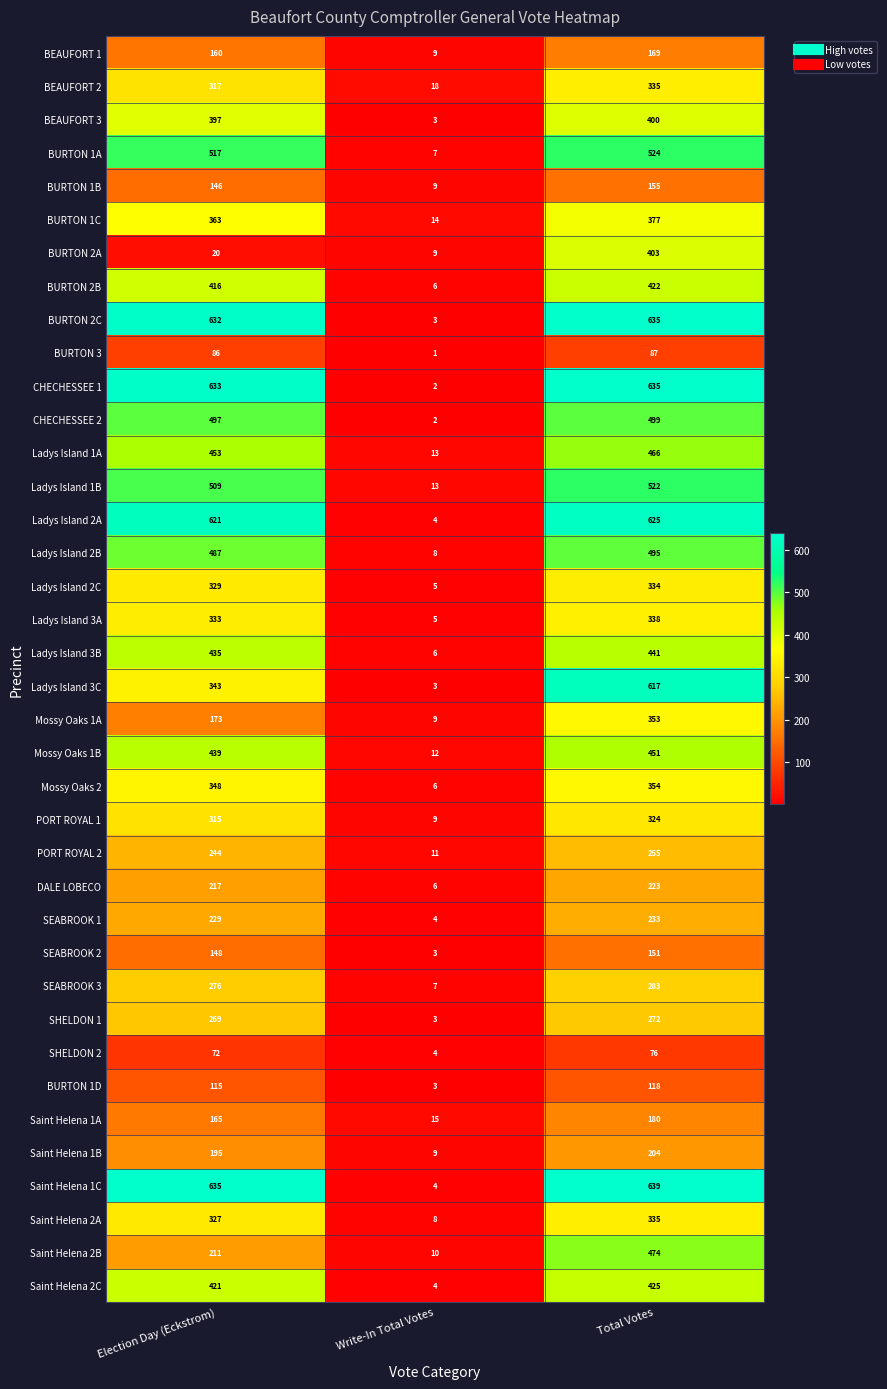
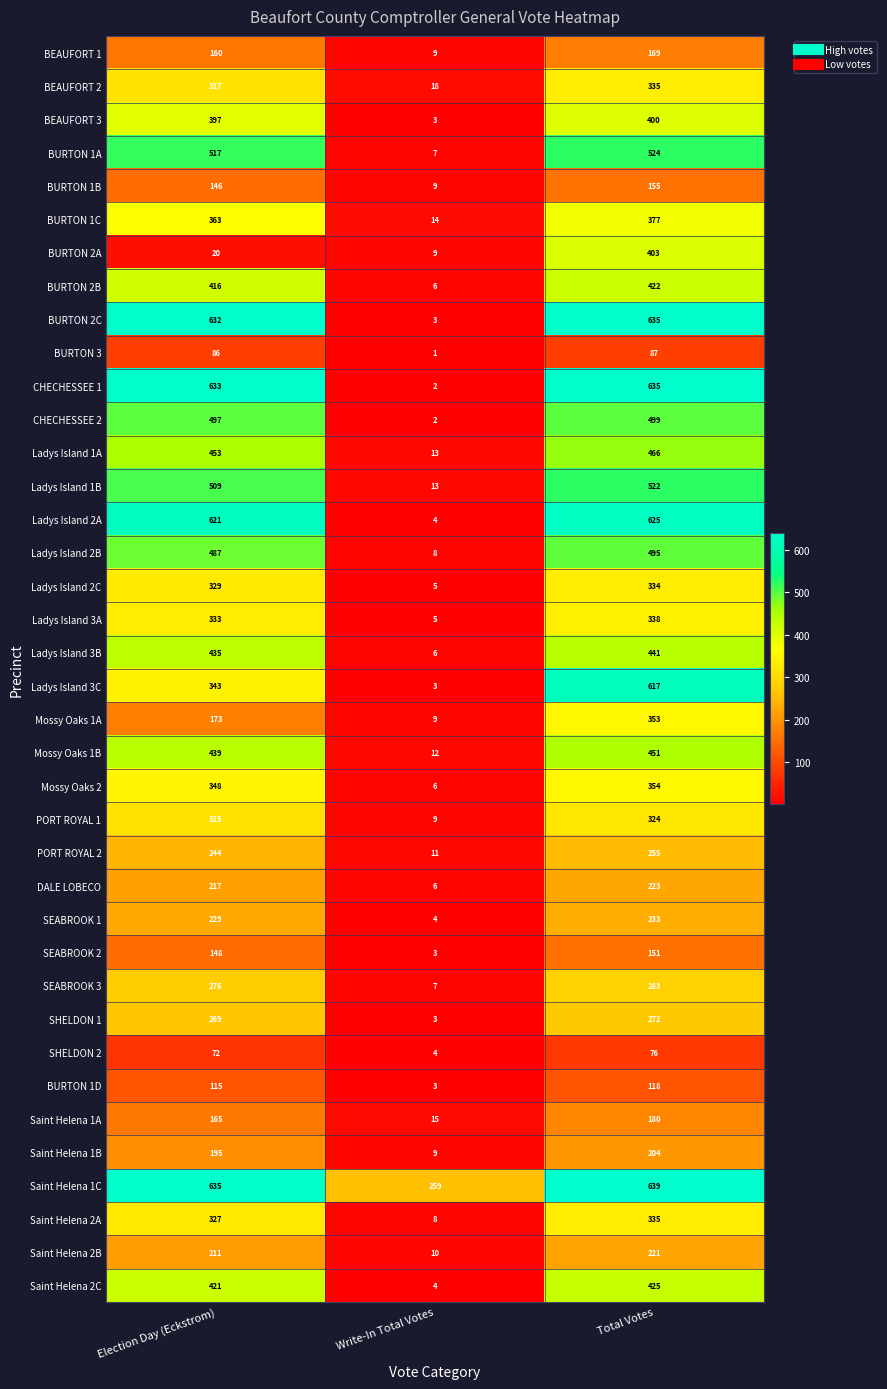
Saint Helena 1C, Write-In Total Votes: 4 -> 259
Saint Helena 2B, Total Votes: 474 -> 221
